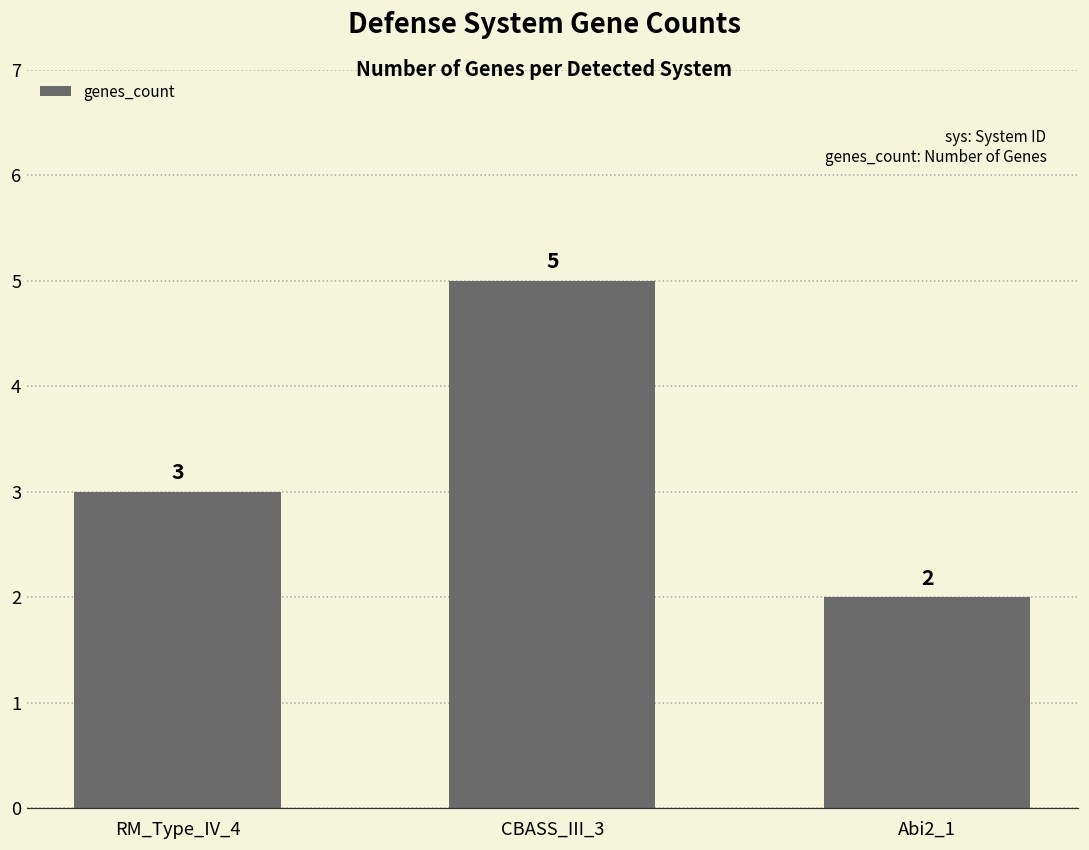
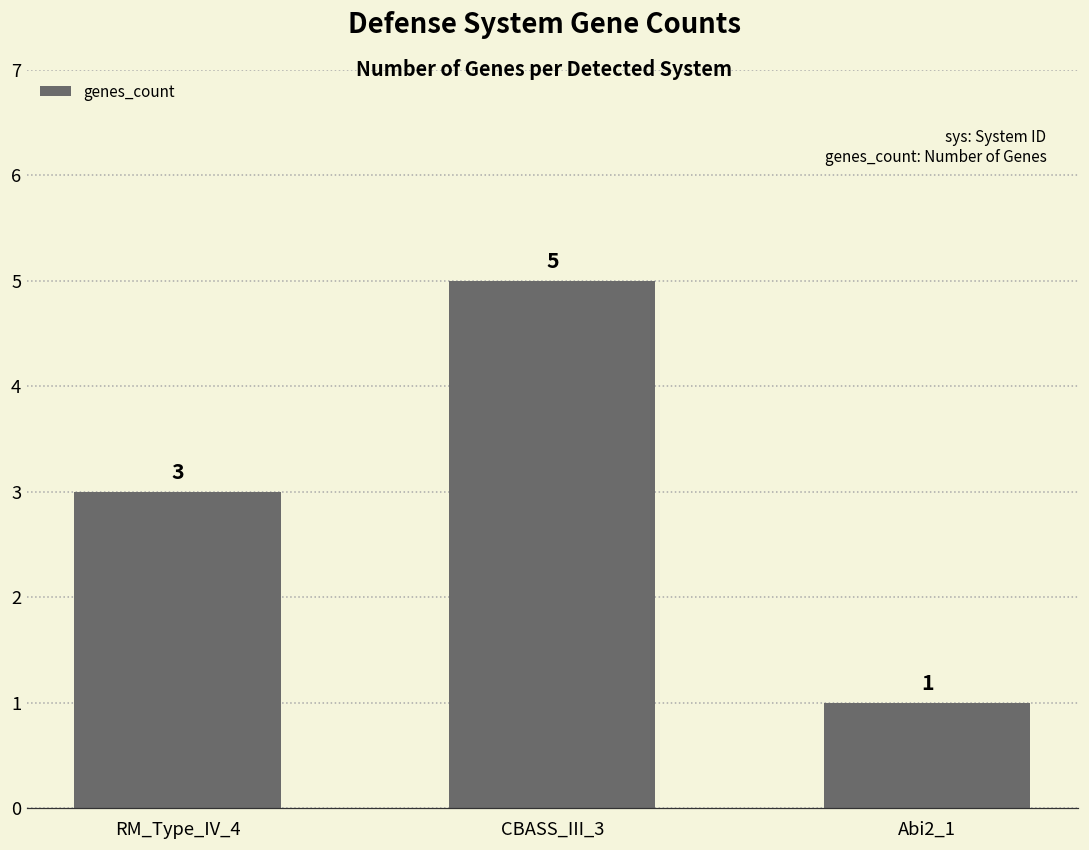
Abi2_1: 2 -> 1
